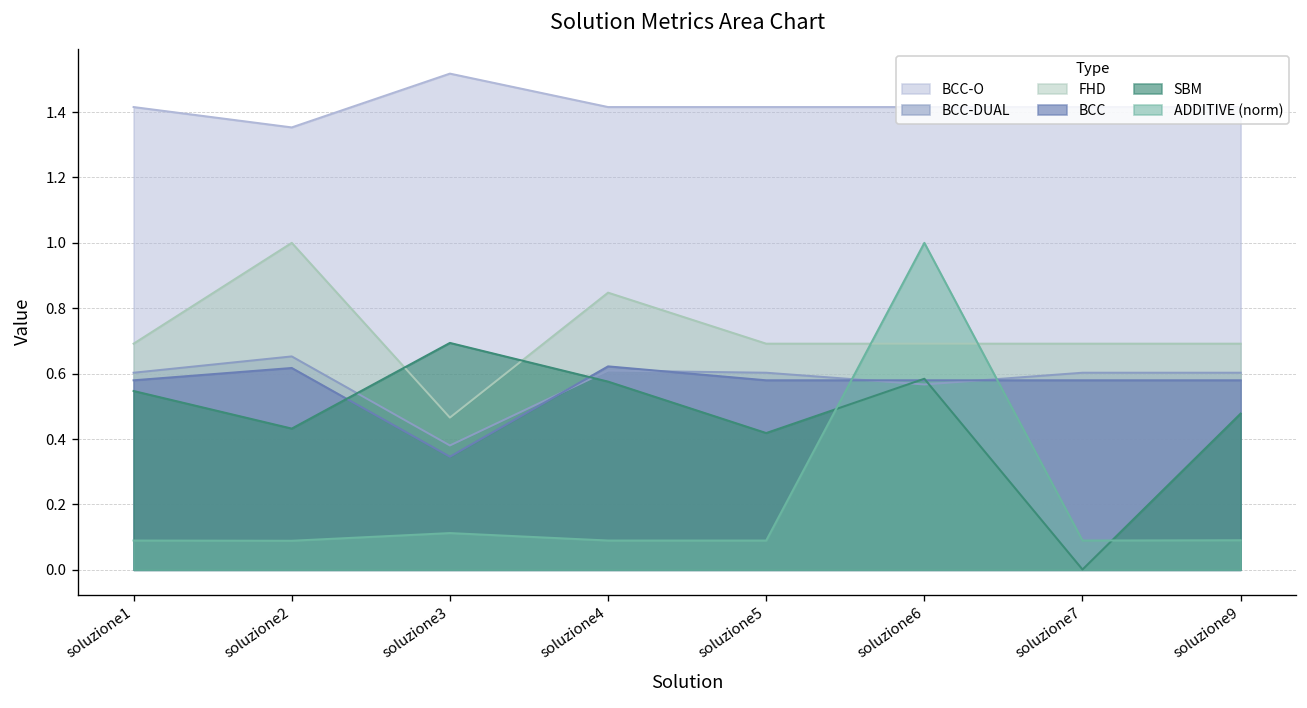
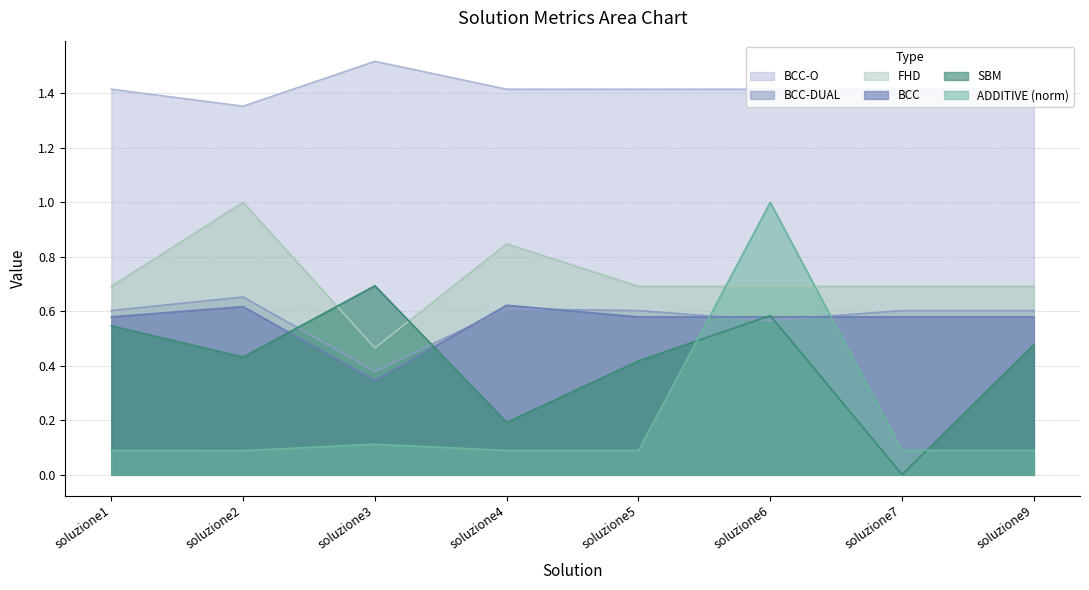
SBM, soluzione4: 0.58 -> 0.19
